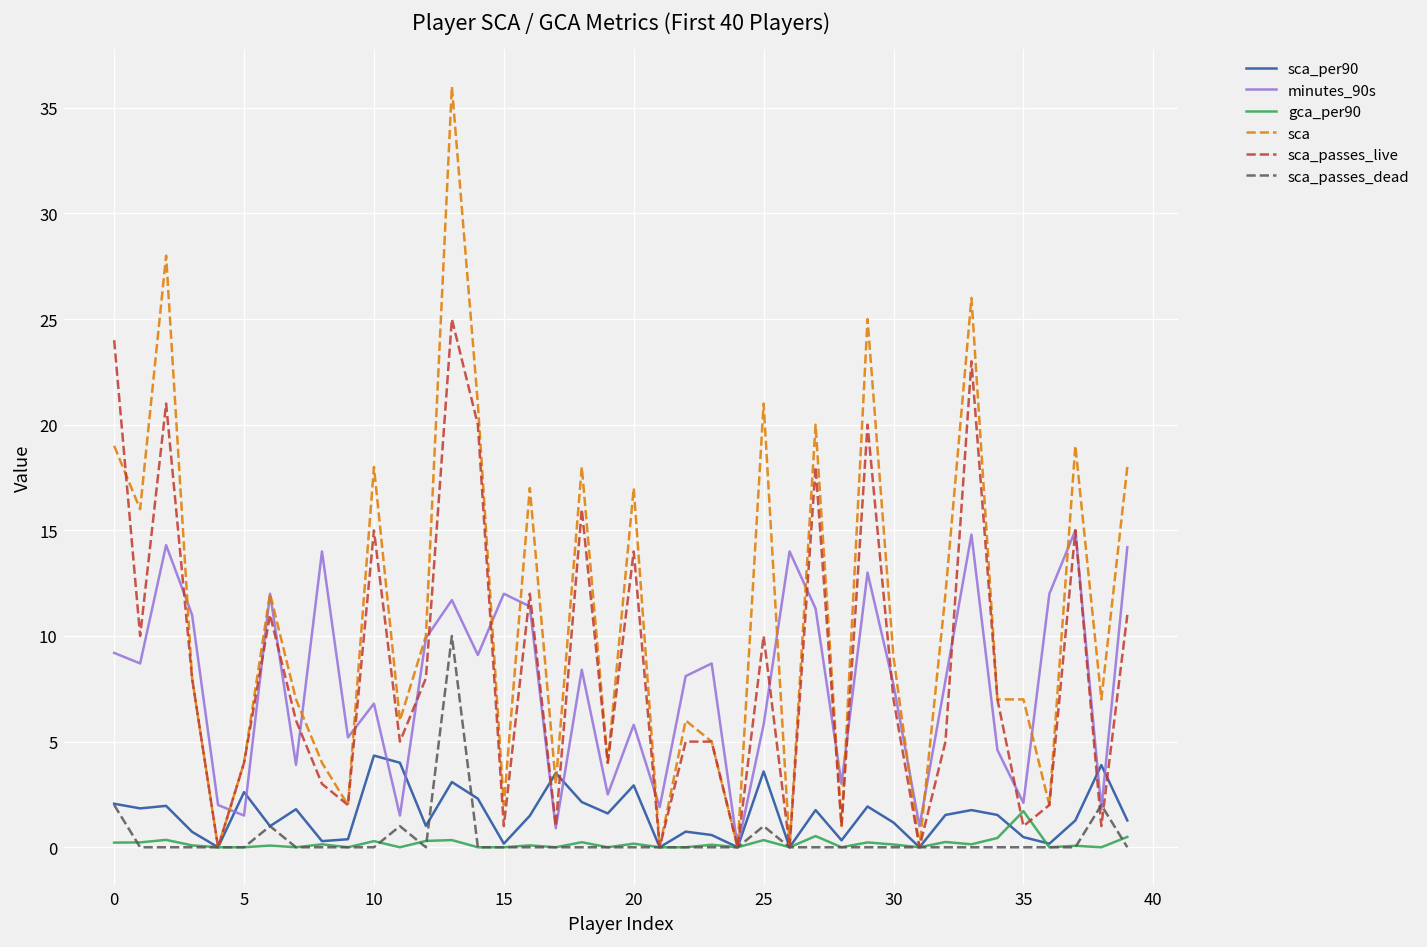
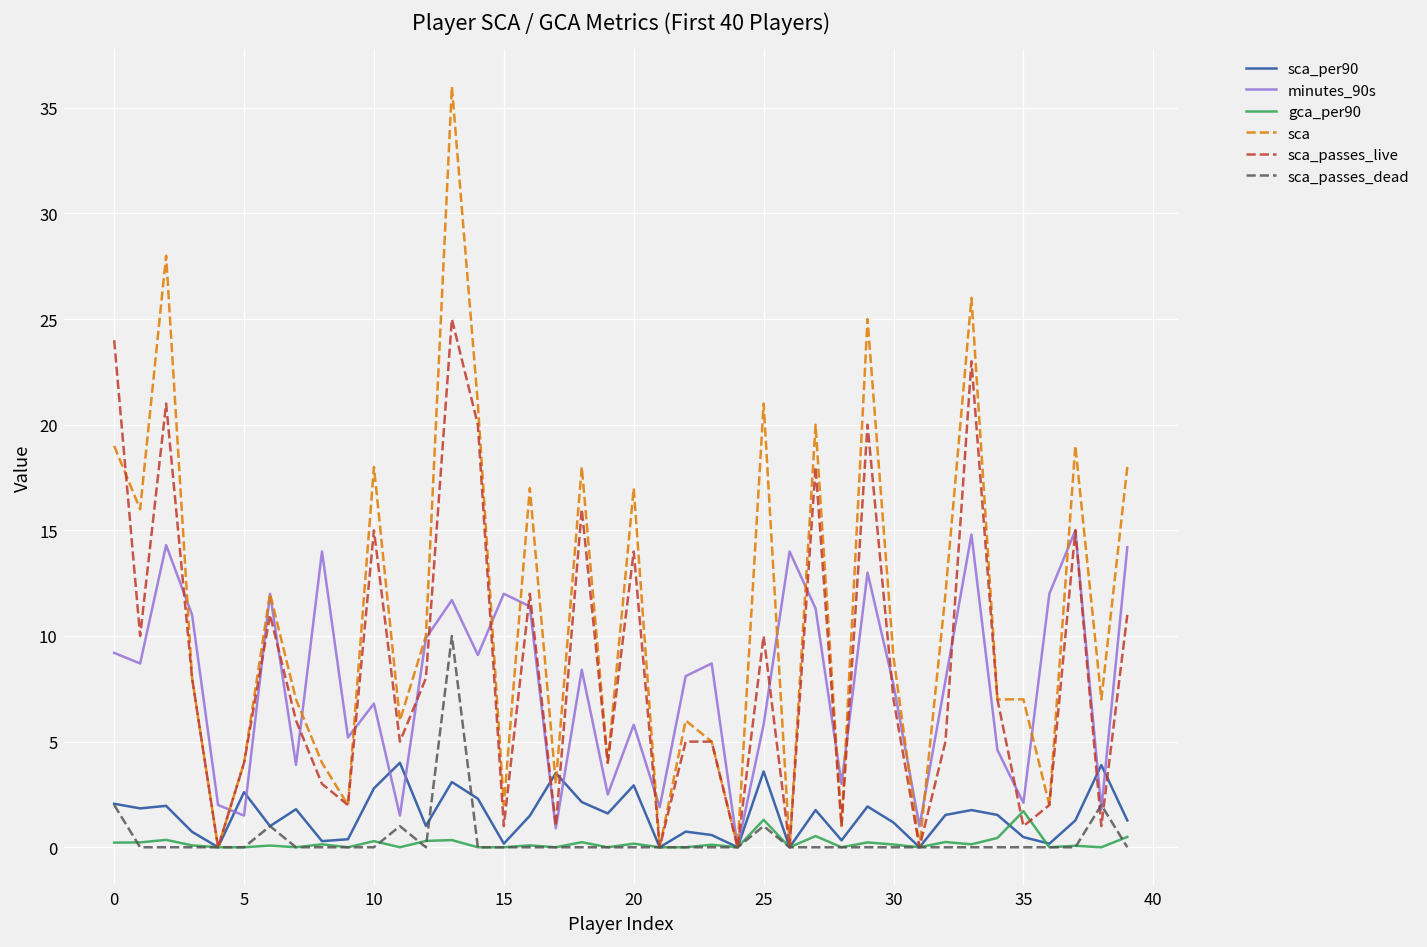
sca_per90, 10: 4.3 -> 2.8
gca_per90, 25: 0.3 -> 1.3
